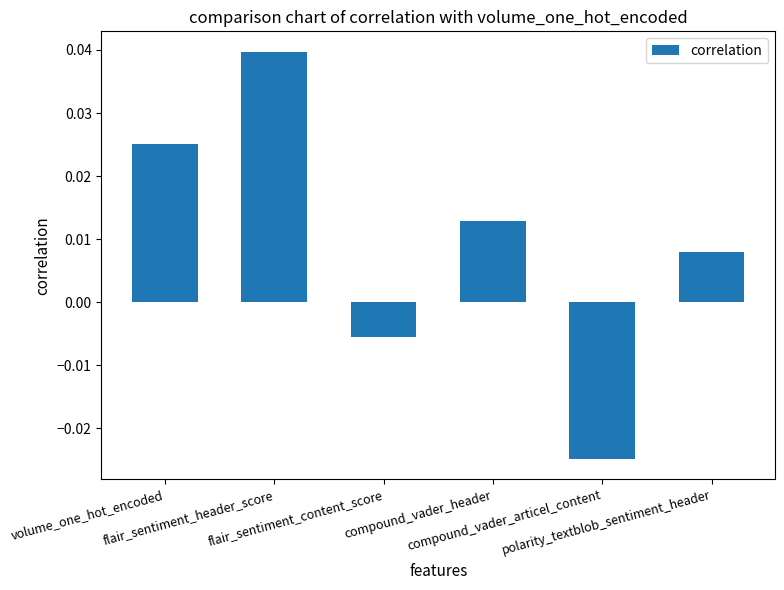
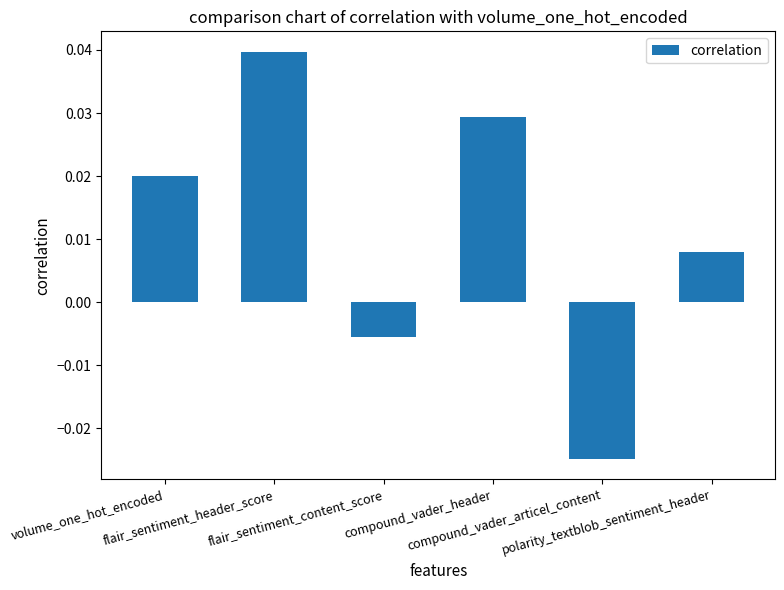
volume_one_hot_encoded: 0.025 -> 0.020
compound_vader_header: 0.013 -> 0.029
